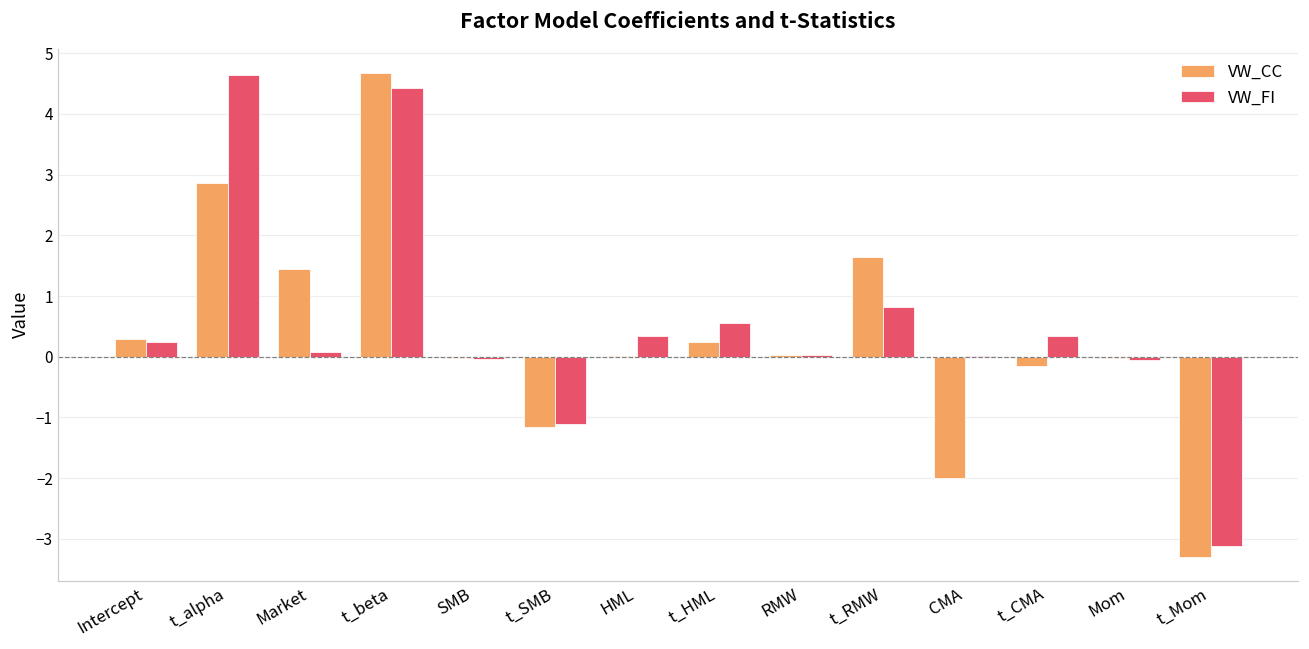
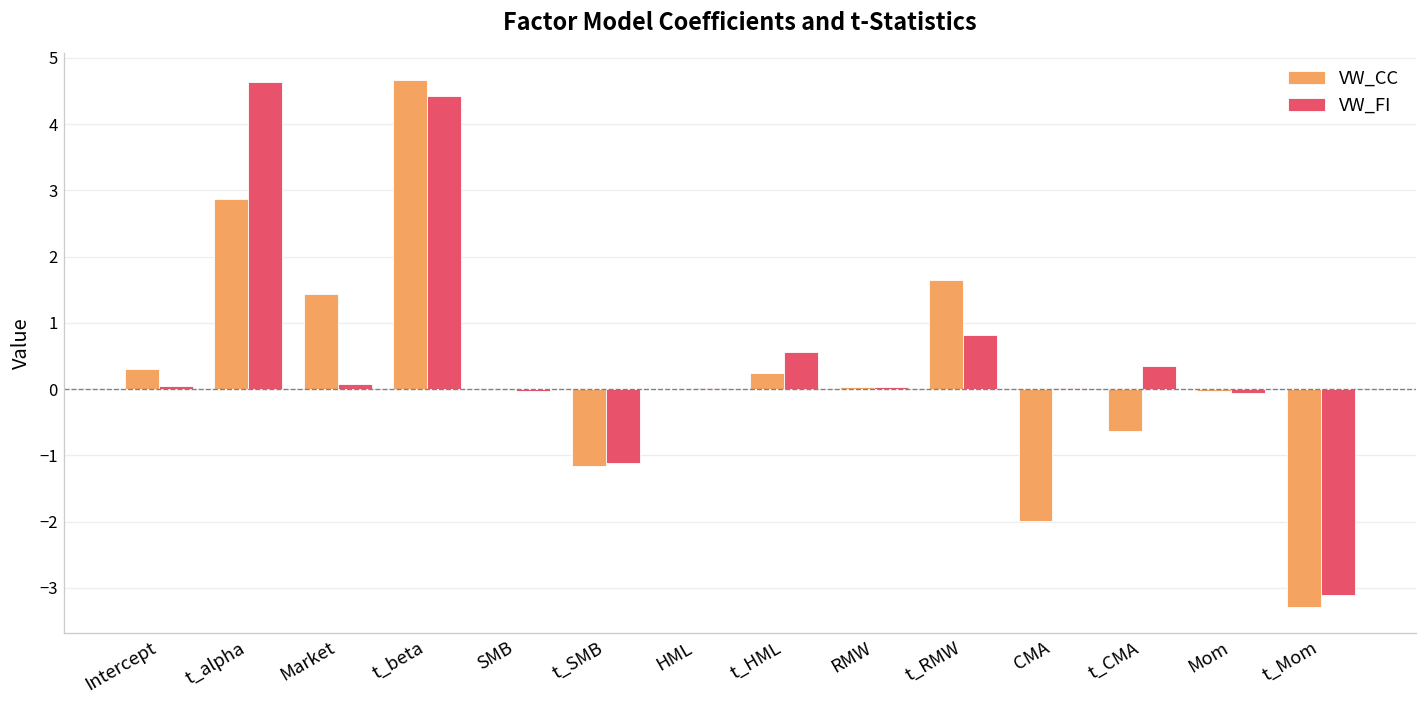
VW_FI, Intercept: 0.2 -> 0.0
VW_FI, HML: 0.3 -> 0.0
VW_CC, t_CMA: -0.1 -> -0.6
